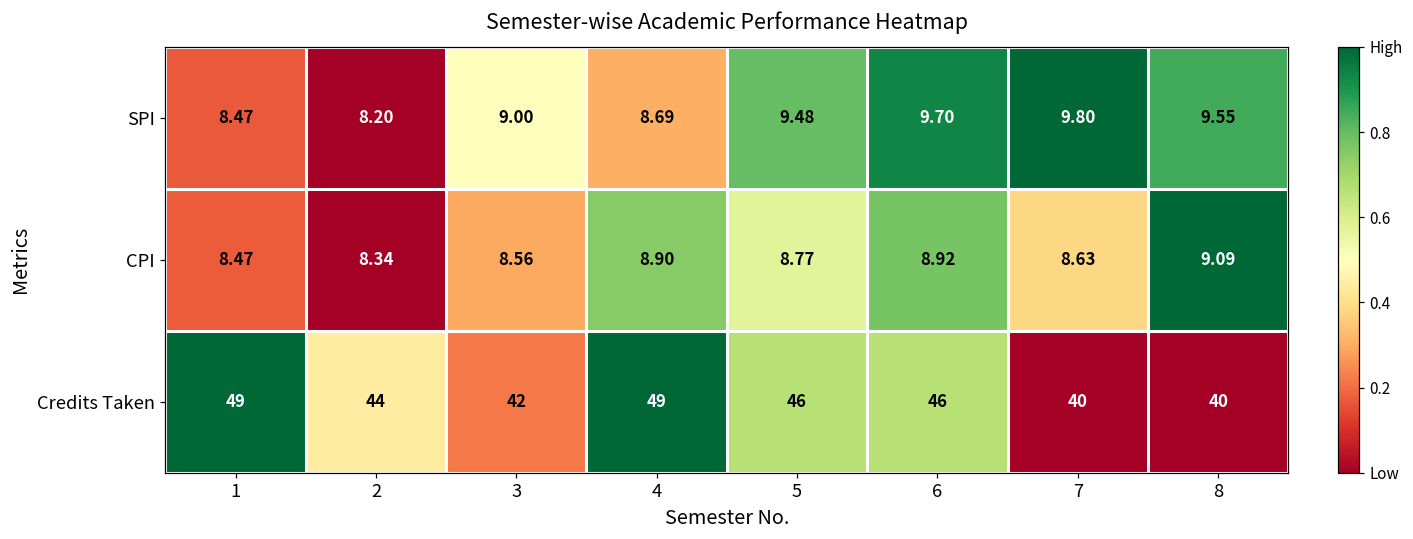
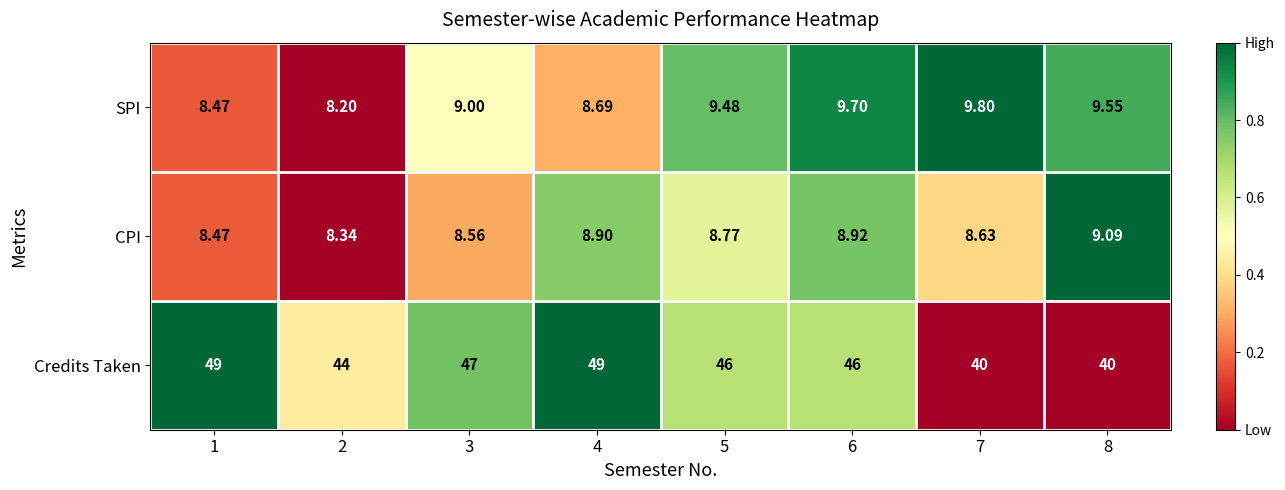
Credits Taken, 3: 42 -> 47
